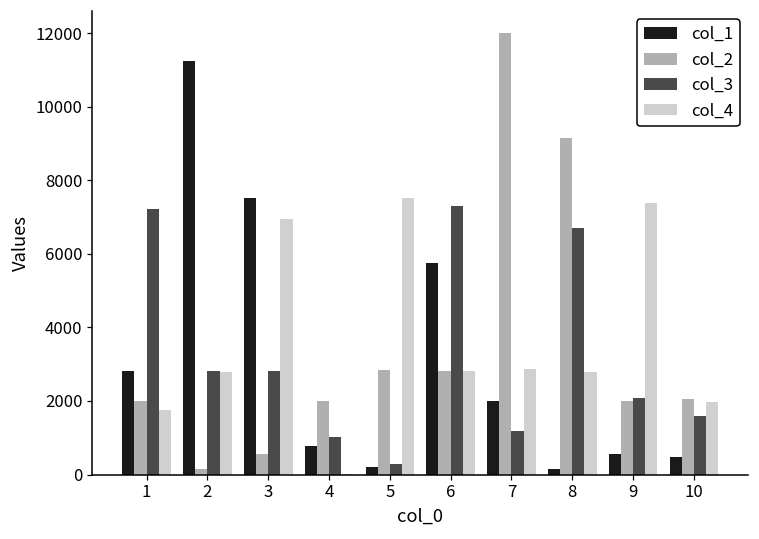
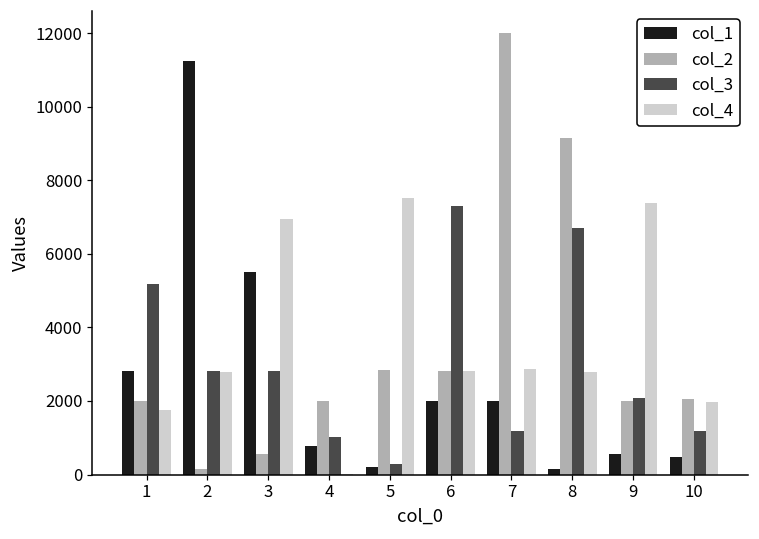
col_3, 1: 7200 -> 5200
col_1, 3: 7500 -> 5500
col_1, 6: 5800 -> 2000
col_3, 10: 1600 -> 1200
